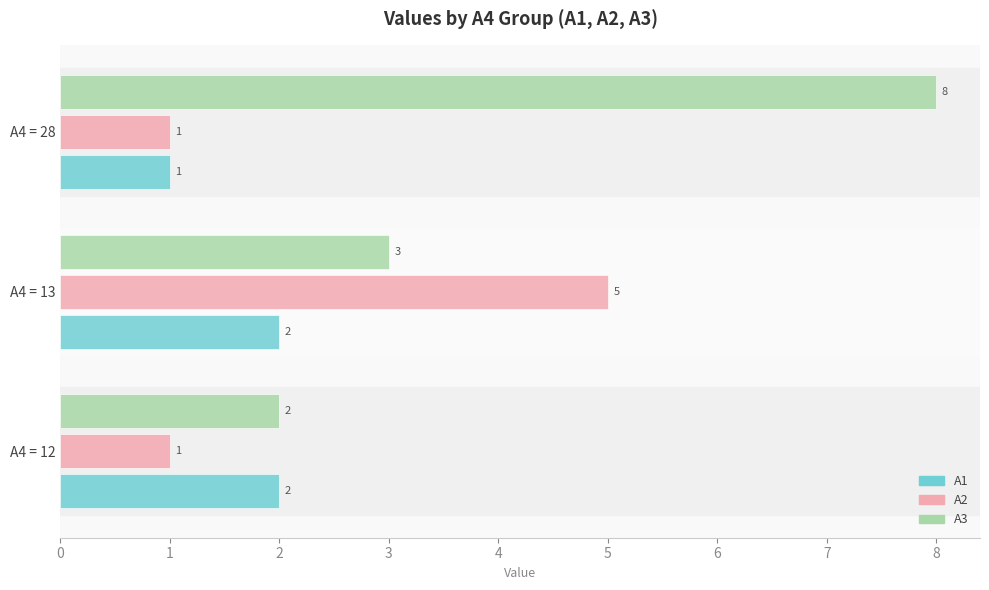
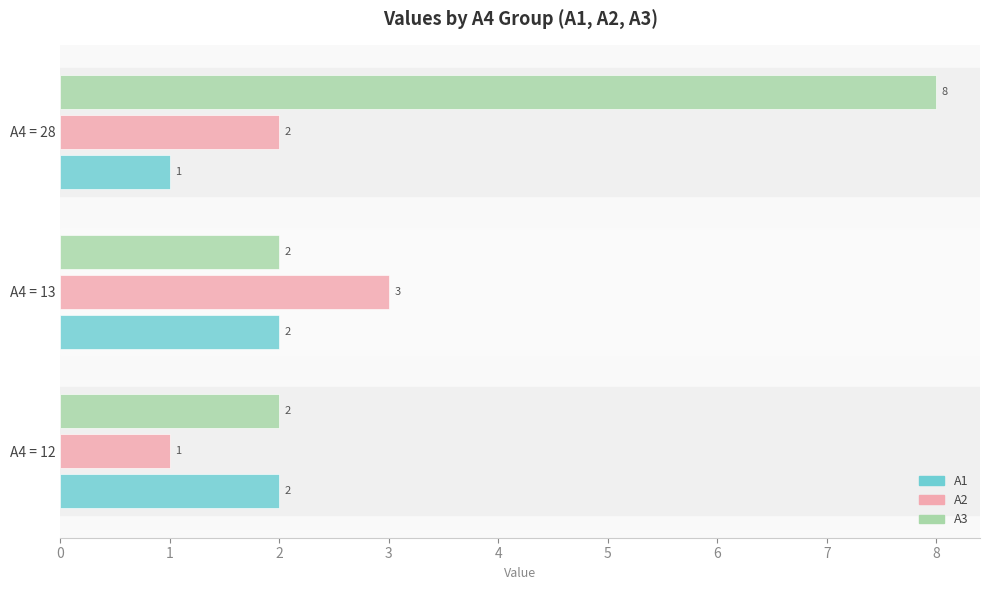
A2, A4 = 28: 1 -> 2
A3, A4 = 13: 3 -> 2
A2, A4 = 13: 5 -> 3
